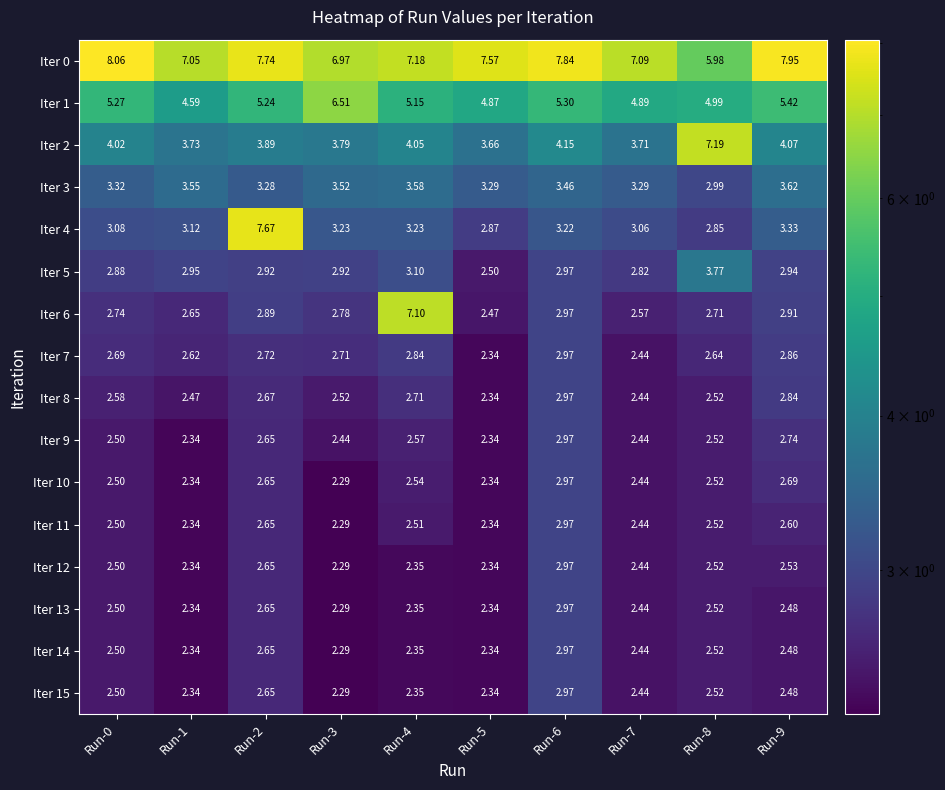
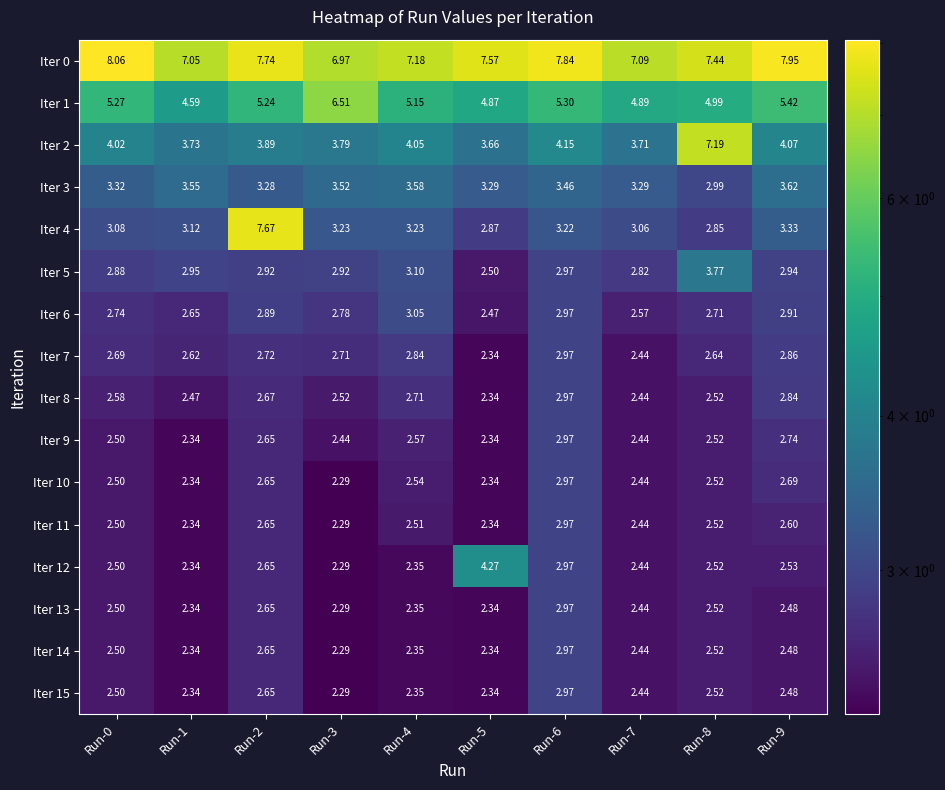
Iter 0, Run-8: 5.98 -> 7.44
Iter 6, Run-4: 7.10 -> 3.05
Iter 12, Run-5: 2.34 -> 4.27
